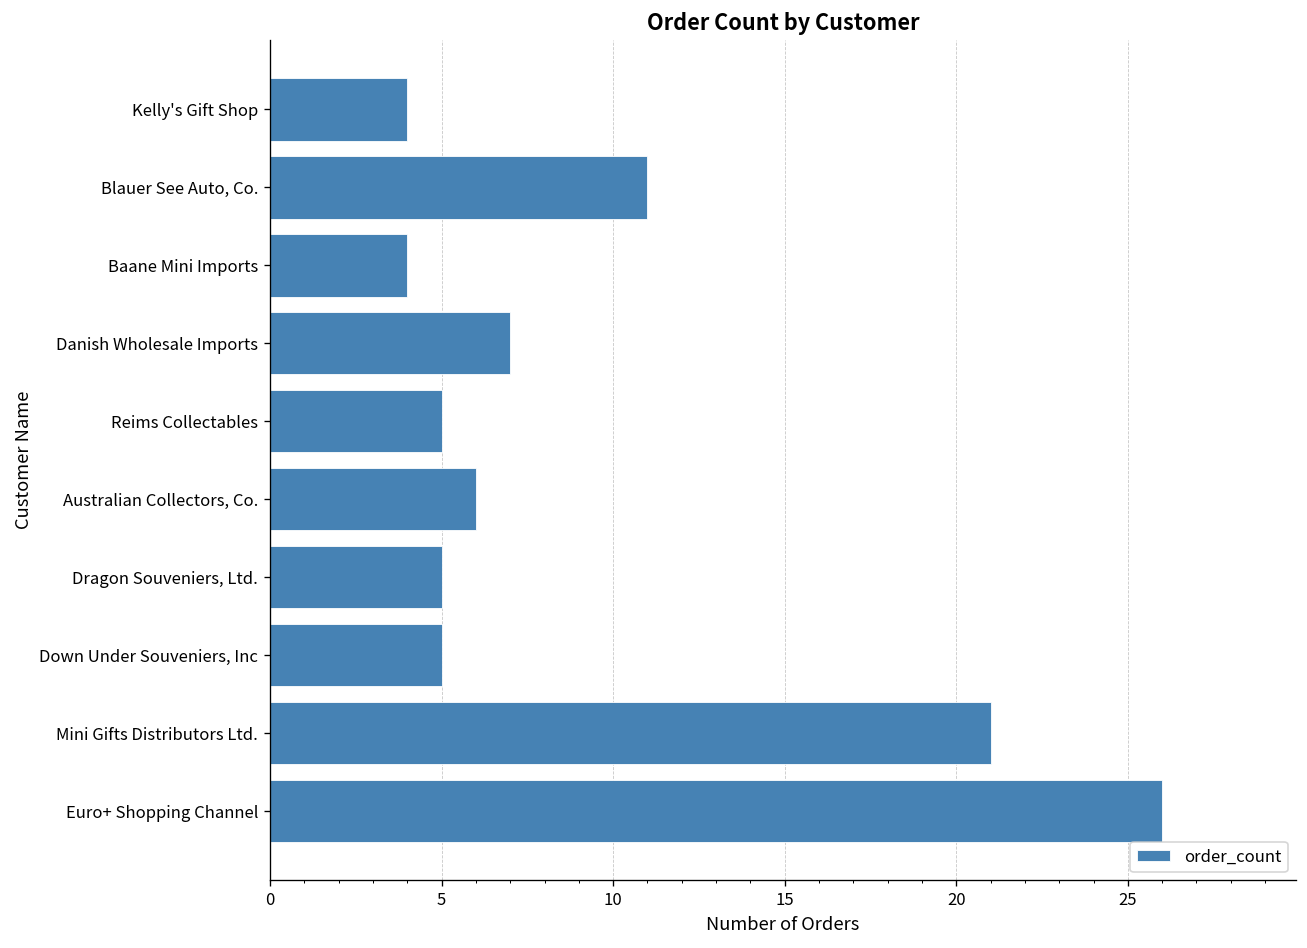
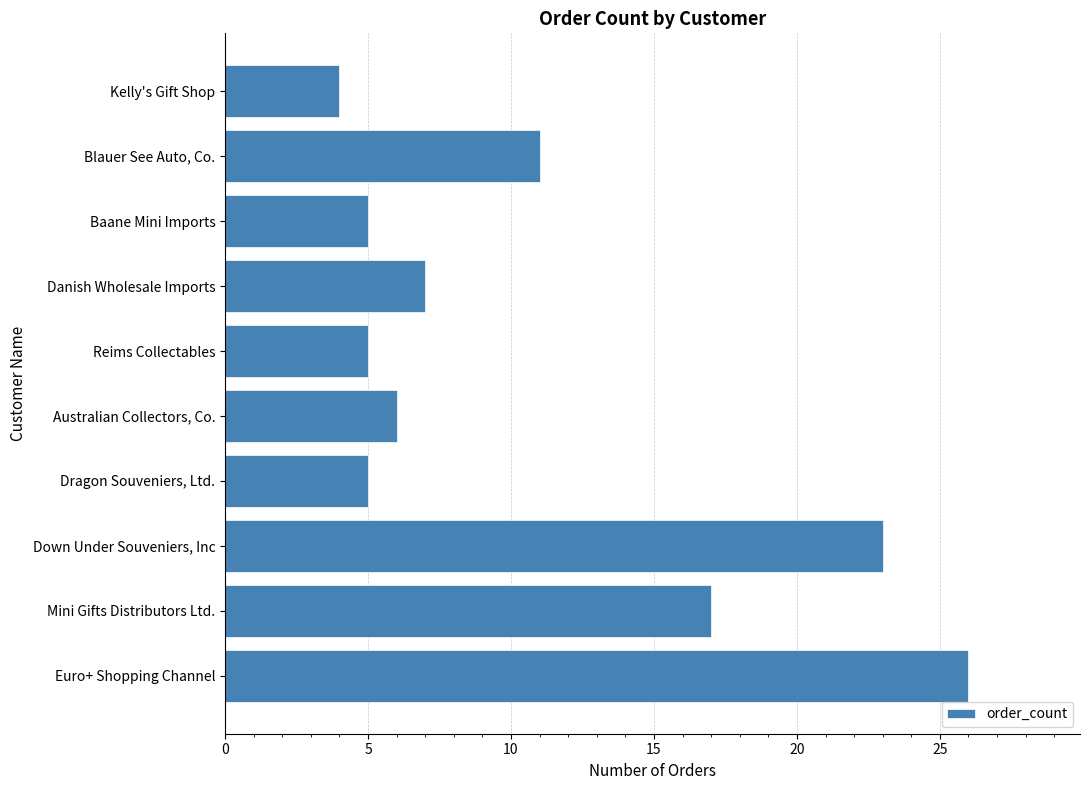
Baane Mini Imports: 4 -> 5
Down Under Souveniers, Inc: 5 -> 23
Mini Gifts Distributors Ltd.: 21 -> 17
